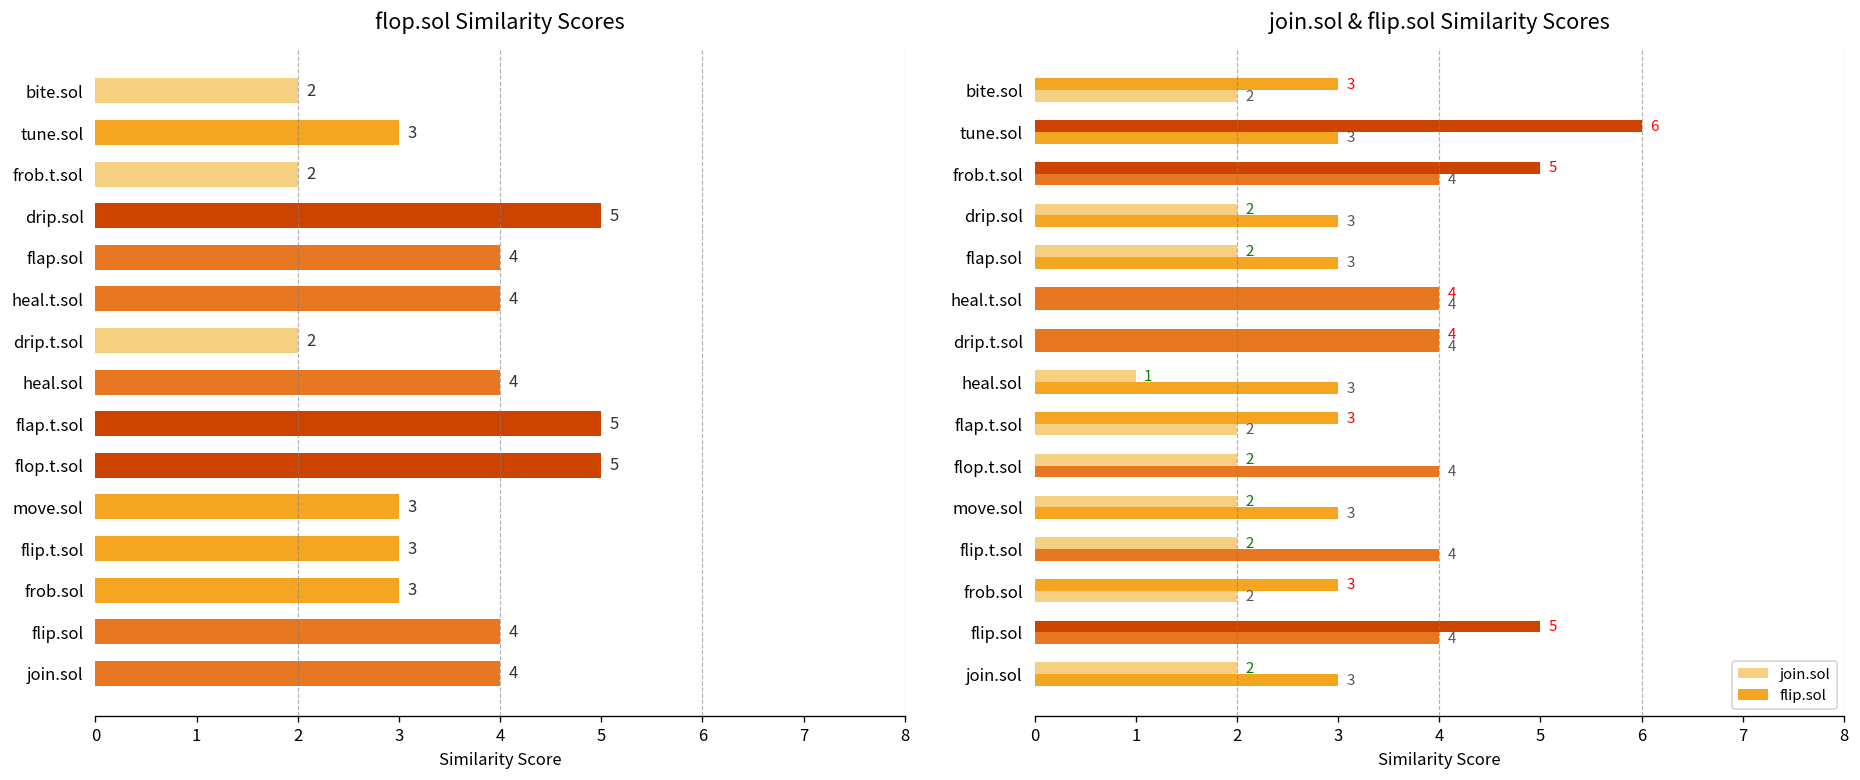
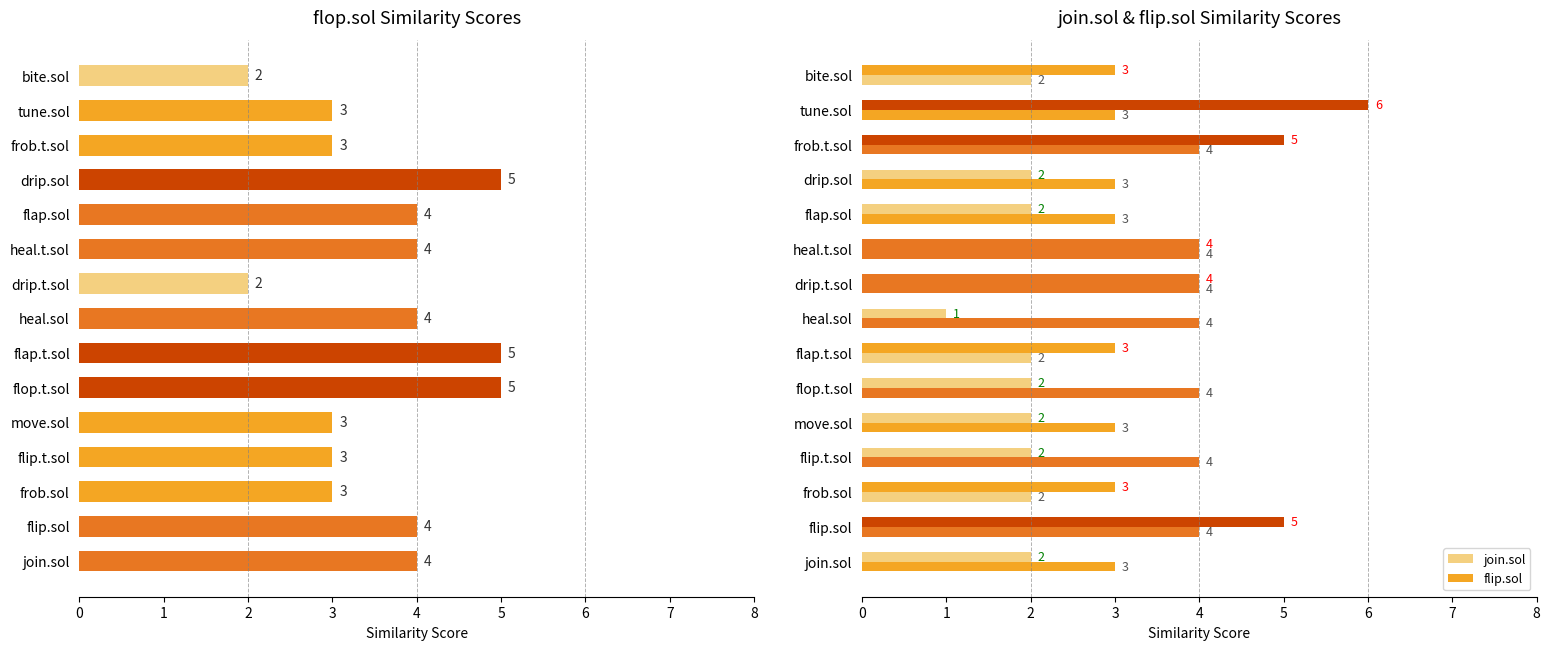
flop.sol Similarity Scores, frob.t.sol: 2 -> 3
join.sol & flip.sol Similarity Scores, flip.sol, heal.sol: 3 -> 4
